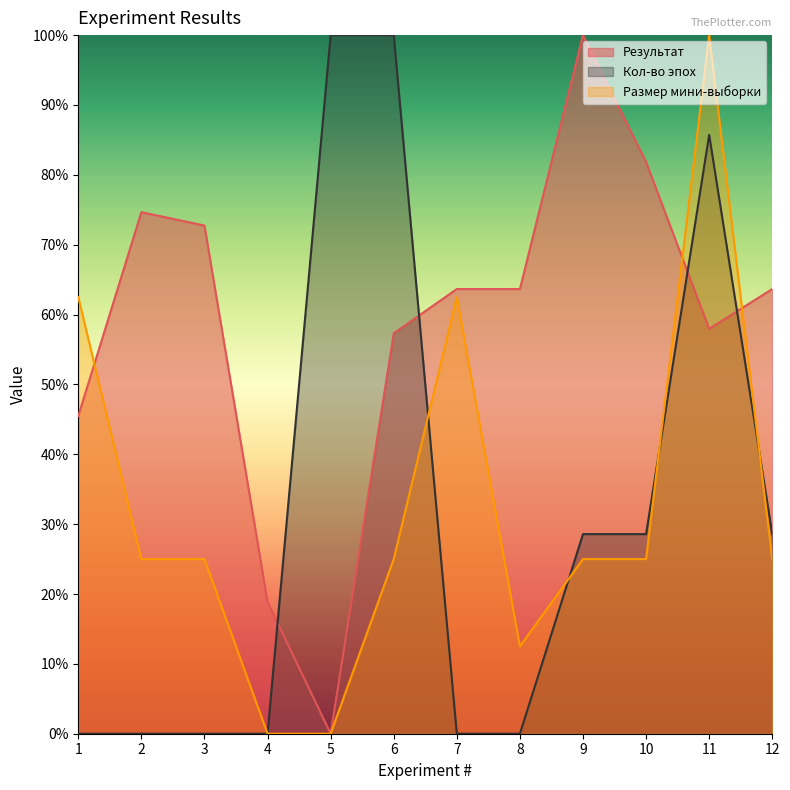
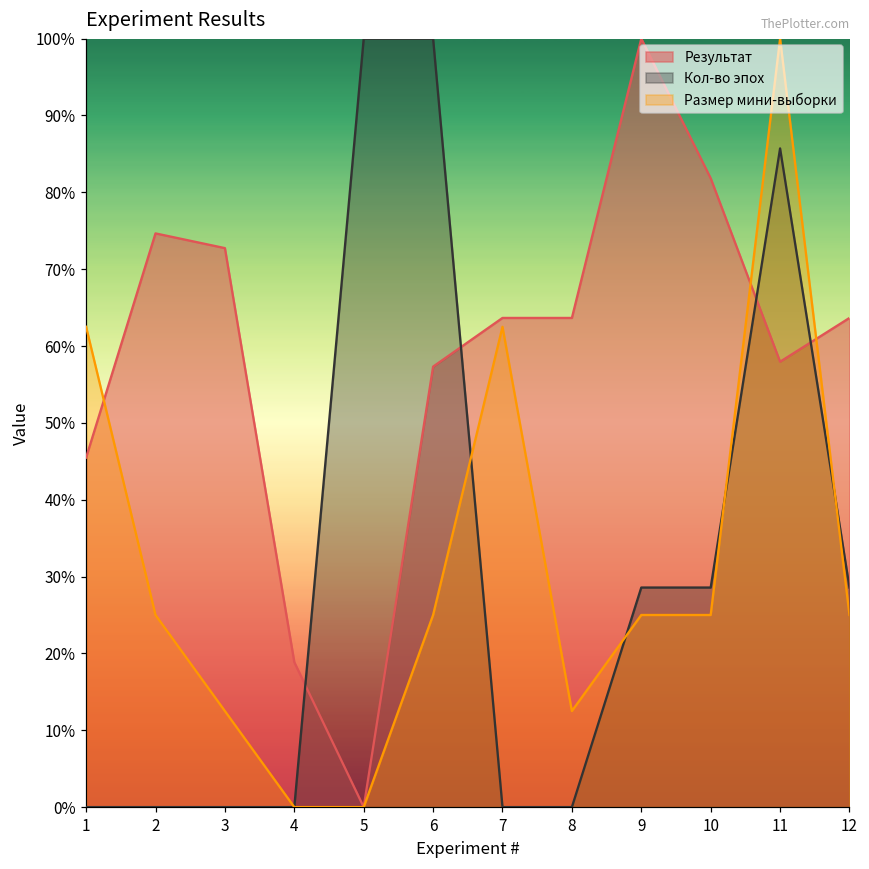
Размер мини-выборки, 3: 25% -> 13%
